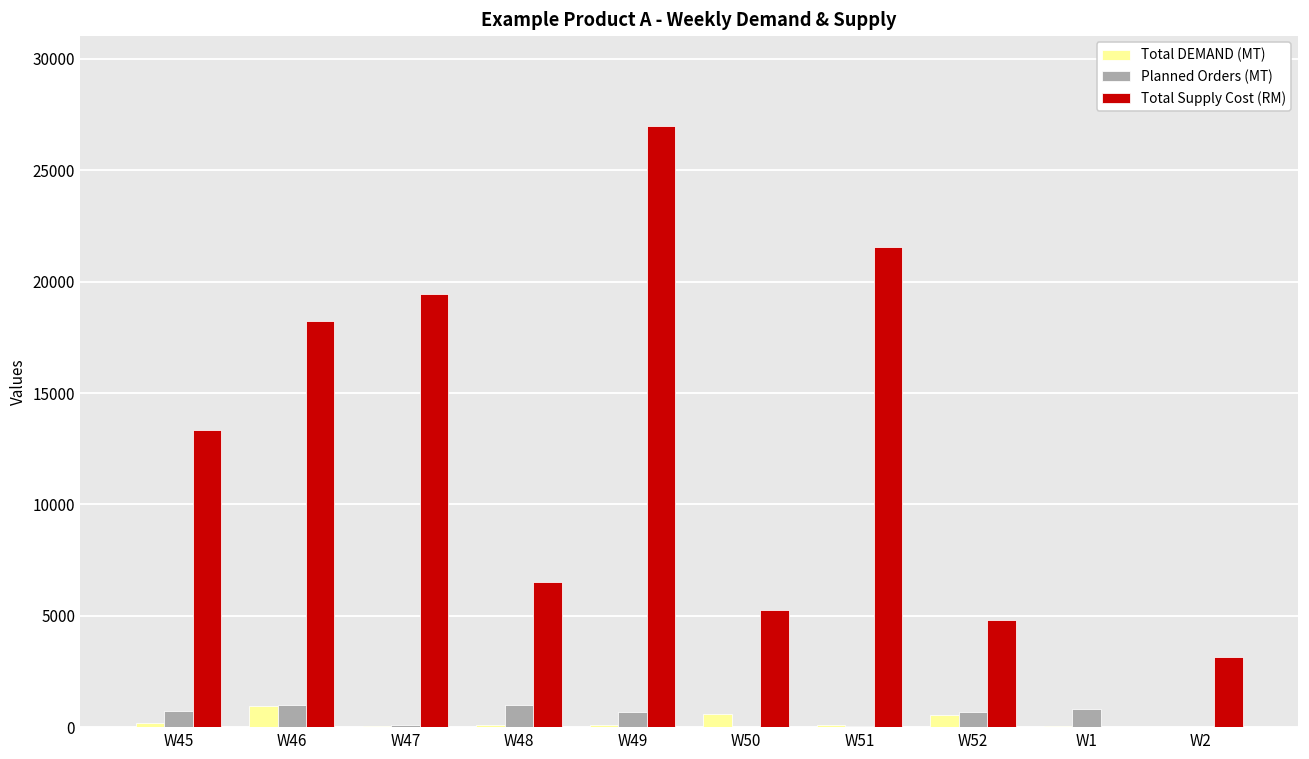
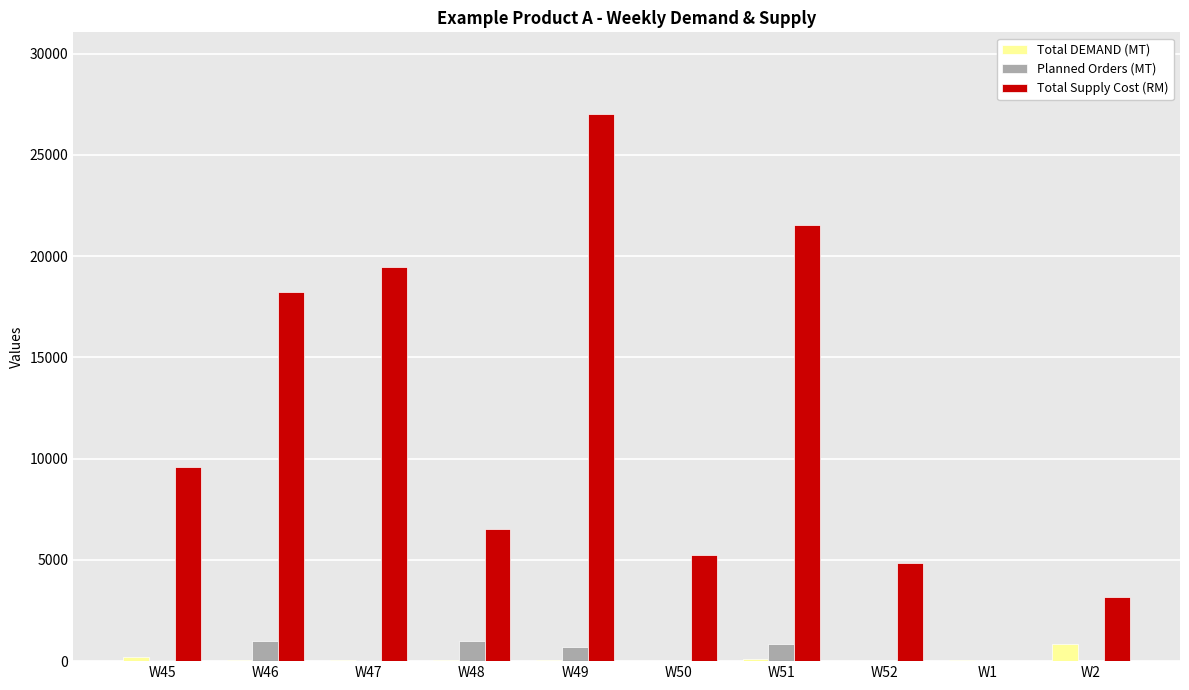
Planned Orders (MT), W45: 700 -> 0
Total Supply Cost (RM), W45: 13300 -> 9600
Total DEMAND (MT), W46: 900 -> 100
Total DEMAND (MT), W50: 600 -> 0
Planned Orders (MT), W51: 0 -> 800
Total DEMAND (MT), W52: 600 -> 0
Planned Orders (MT), W52: 700 -> 0
Planned Orders (MT), W1: 800 -> 0
Total DEMAND (MT), W2: 0 -> 800
